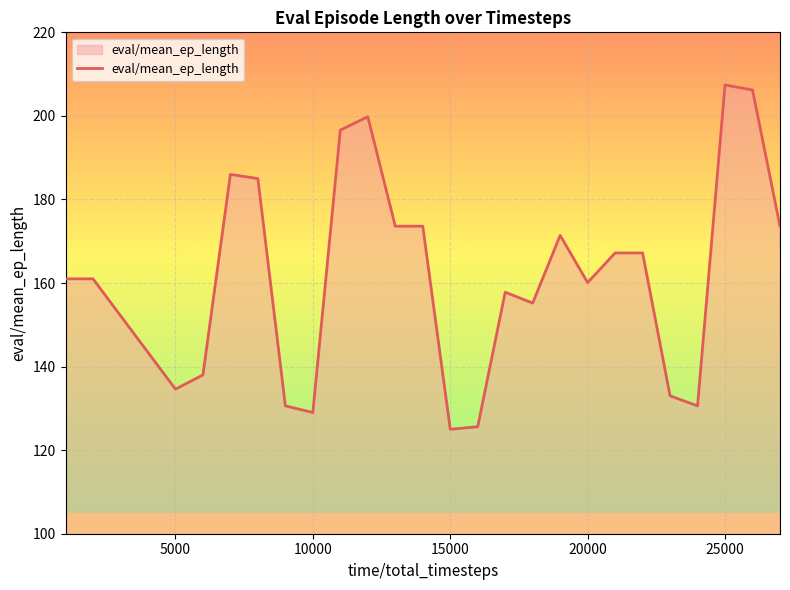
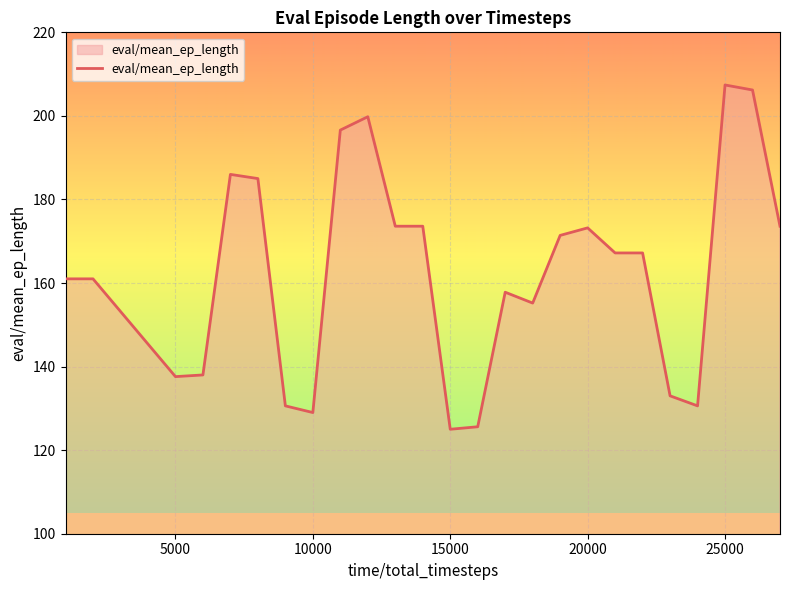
5000: 135 -> 138
20000: 160 -> 173
